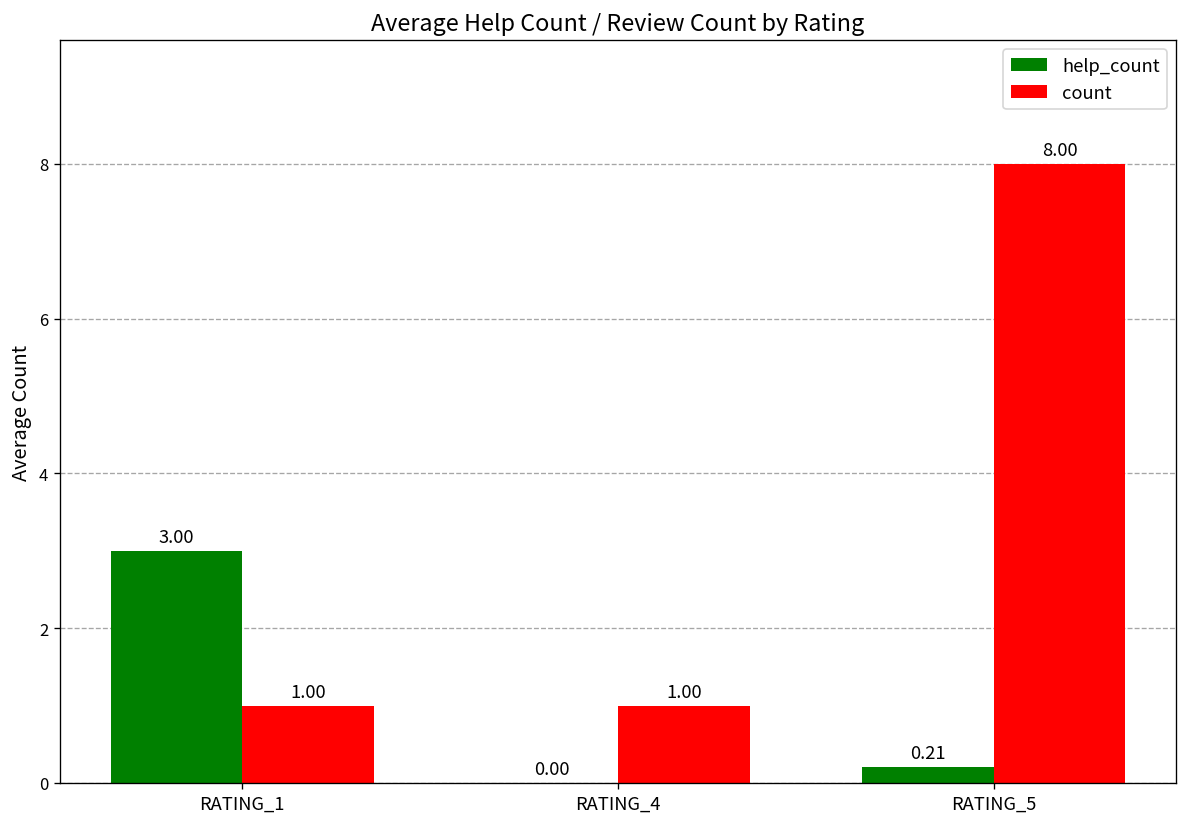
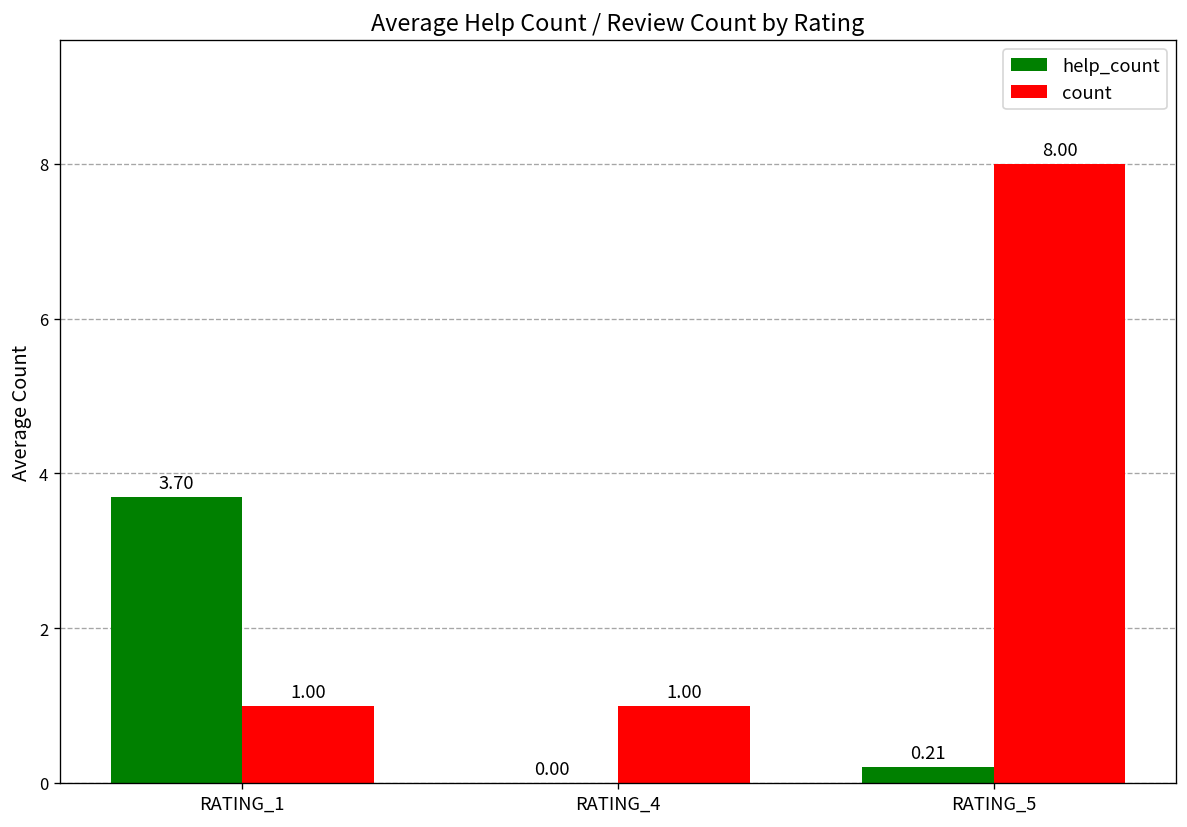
help_count, RATING_1: 3.00 -> 3.70
